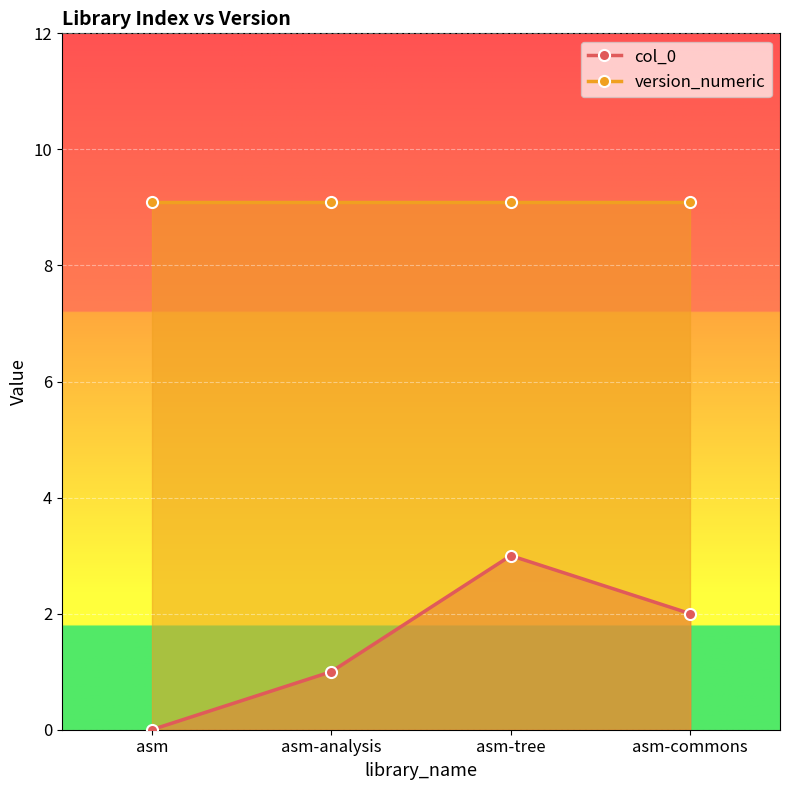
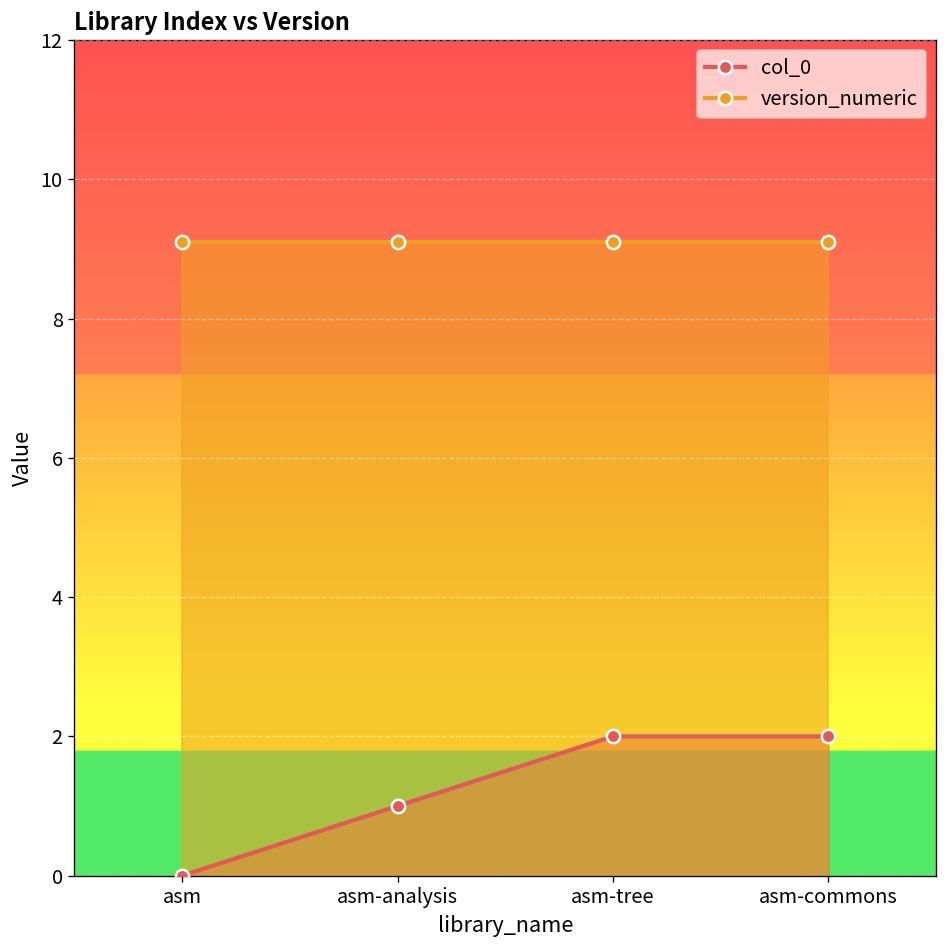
col_0, asm-tree: 3 -> 2
